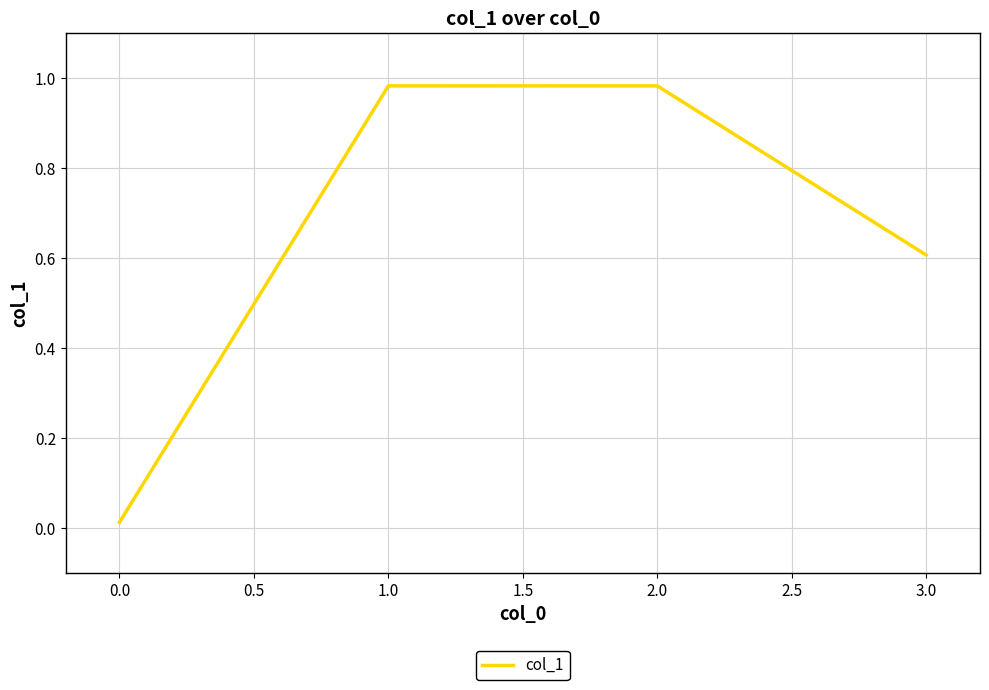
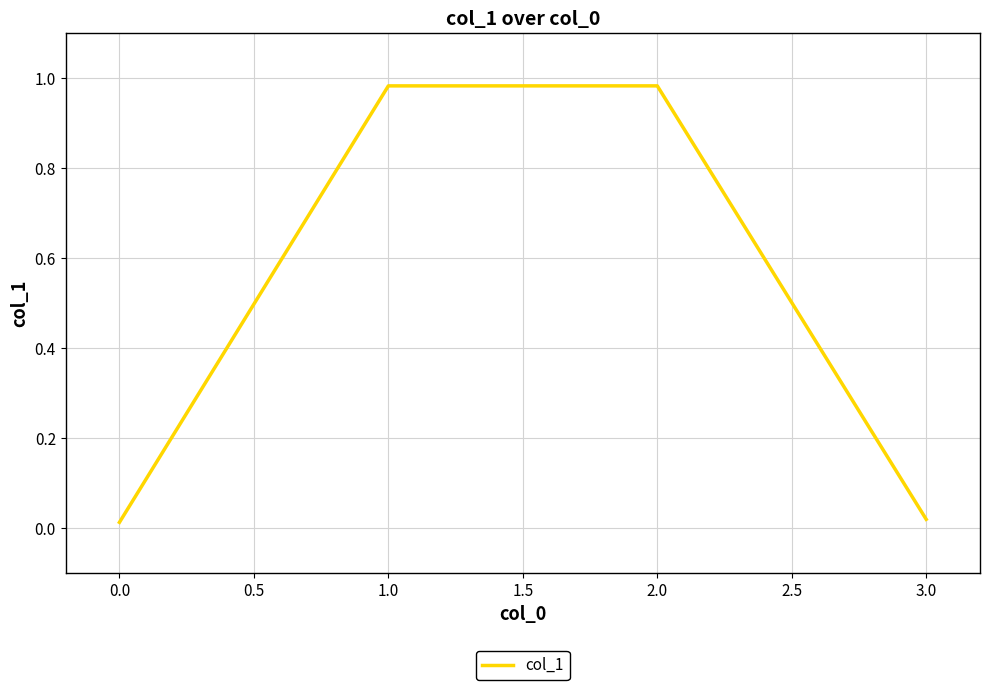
3.0: 0.61 -> 0.02
